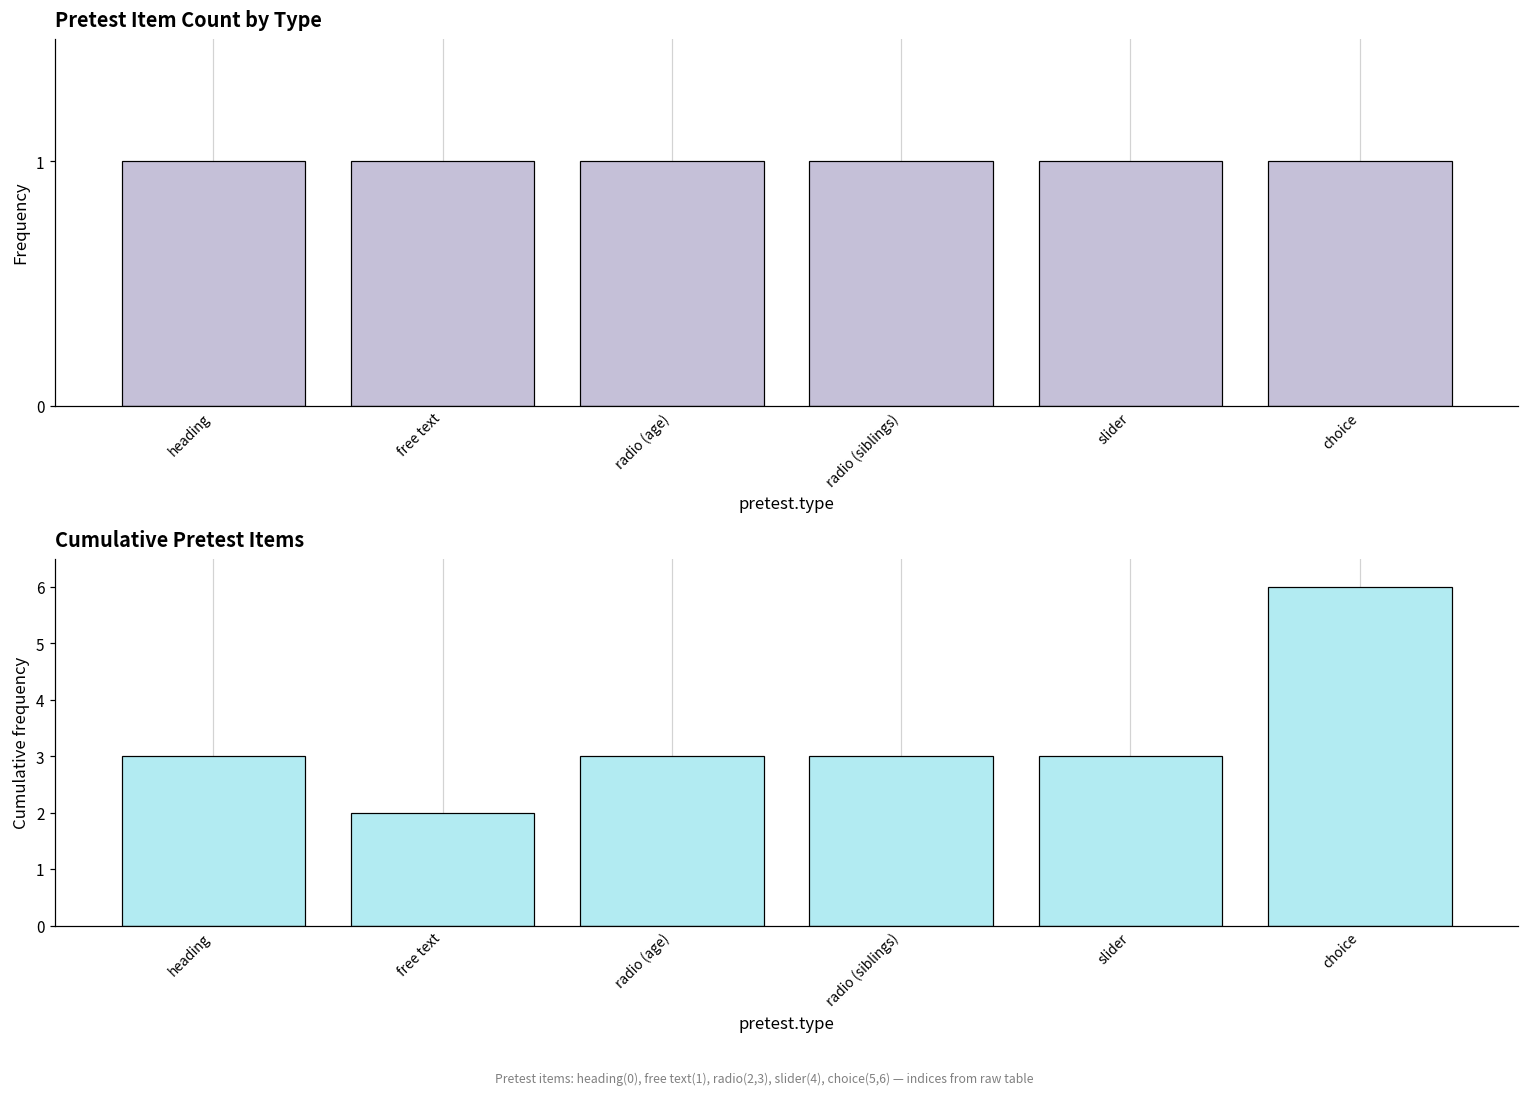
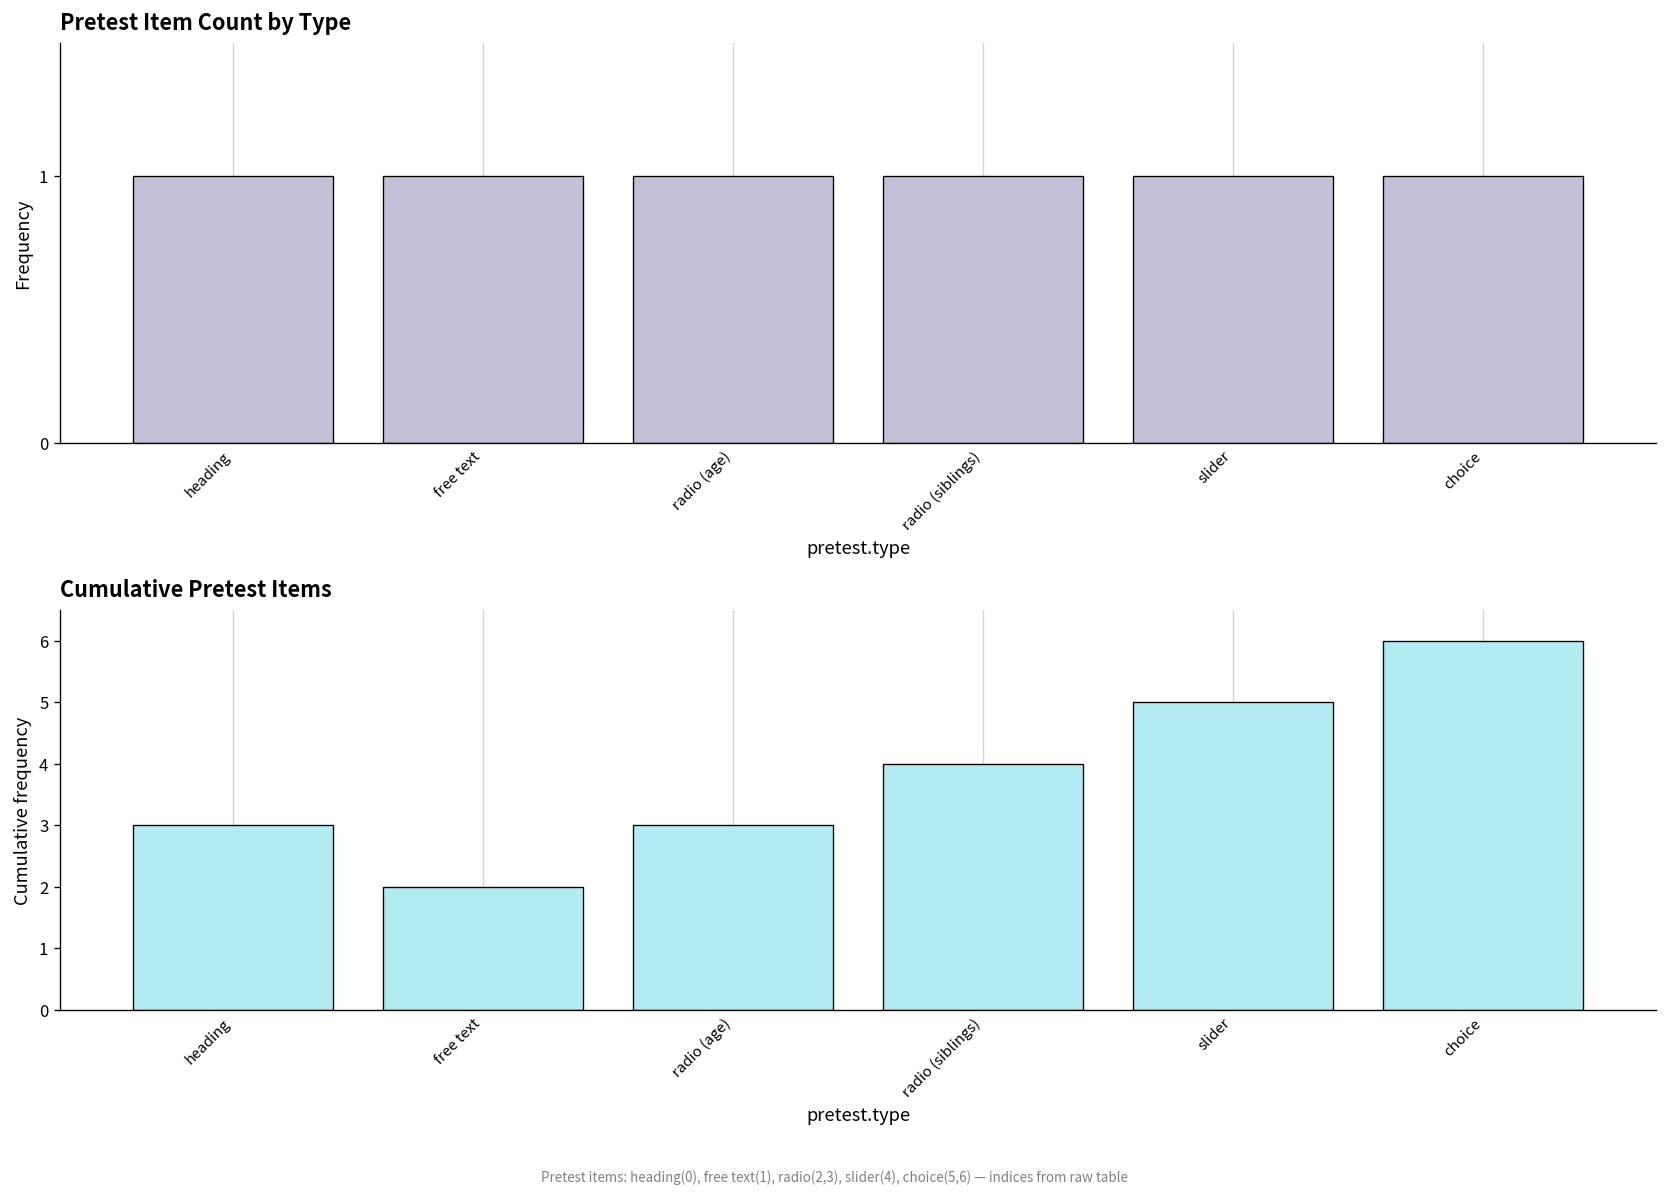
Cumulative Pretest Items, radio (siblings): 3 -> 4
Cumulative Pretest Items, slider: 3 -> 5
